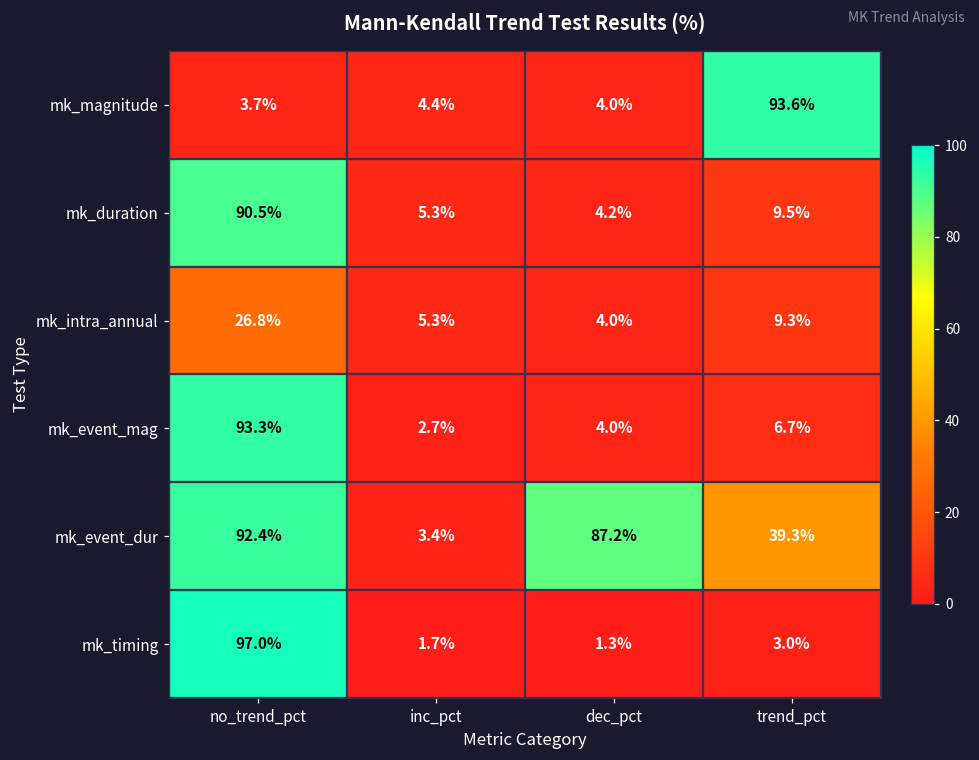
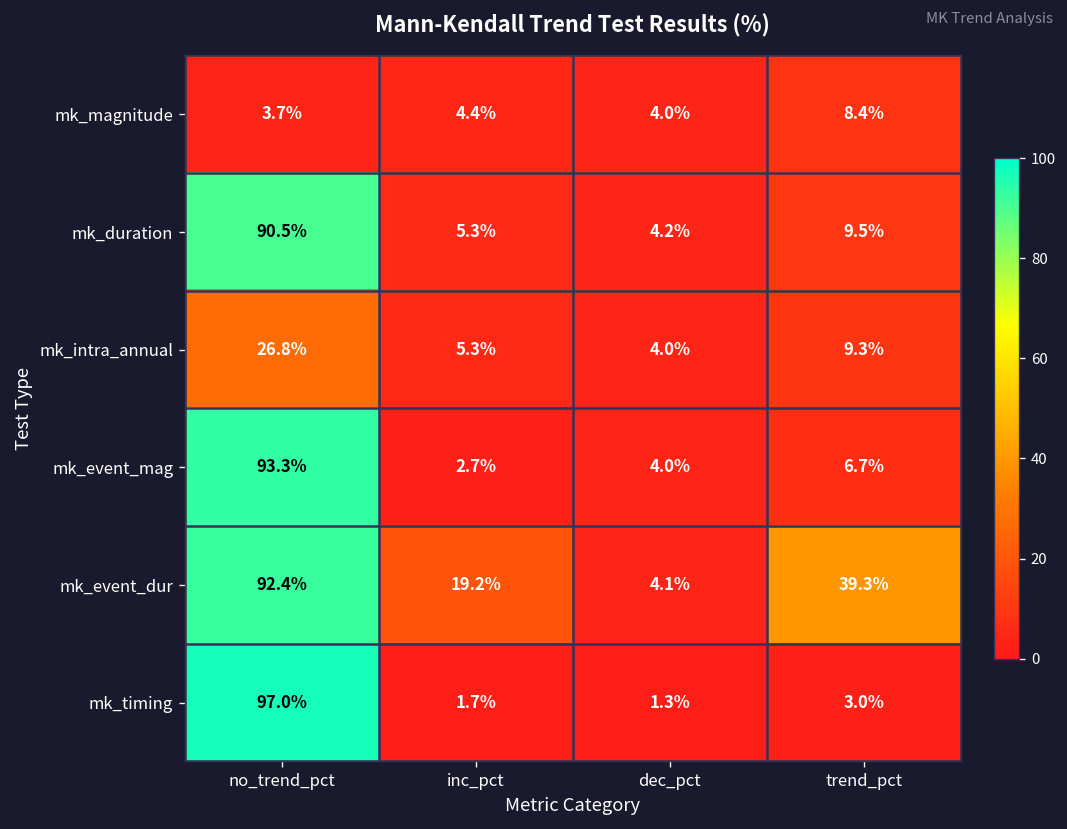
mk_magnitude, trend_pct: 93.6% -> 8.4%
mk_event_dur, inc_pct: 3.4% -> 19.2%
mk_event_dur, dec_pct: 87.2% -> 4.1%
